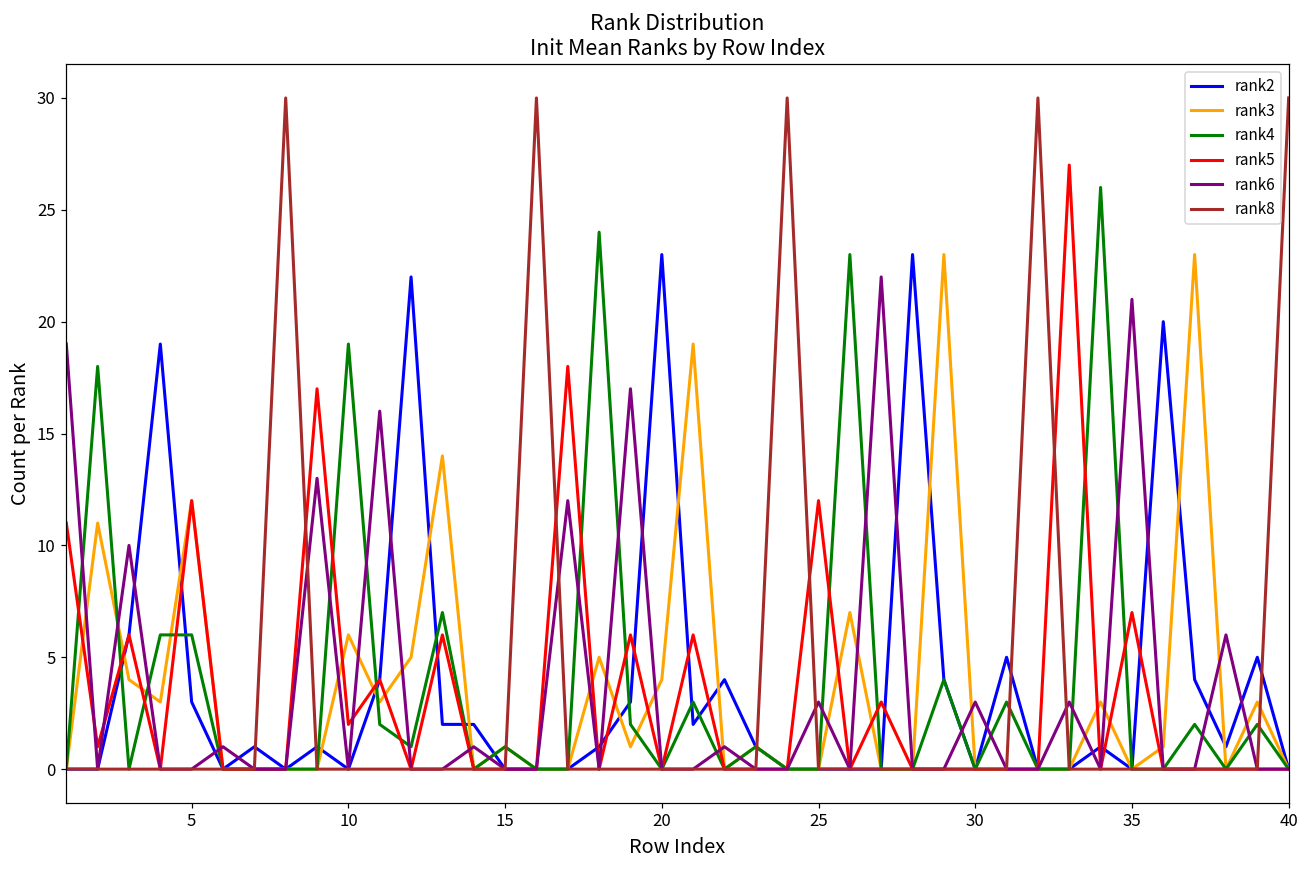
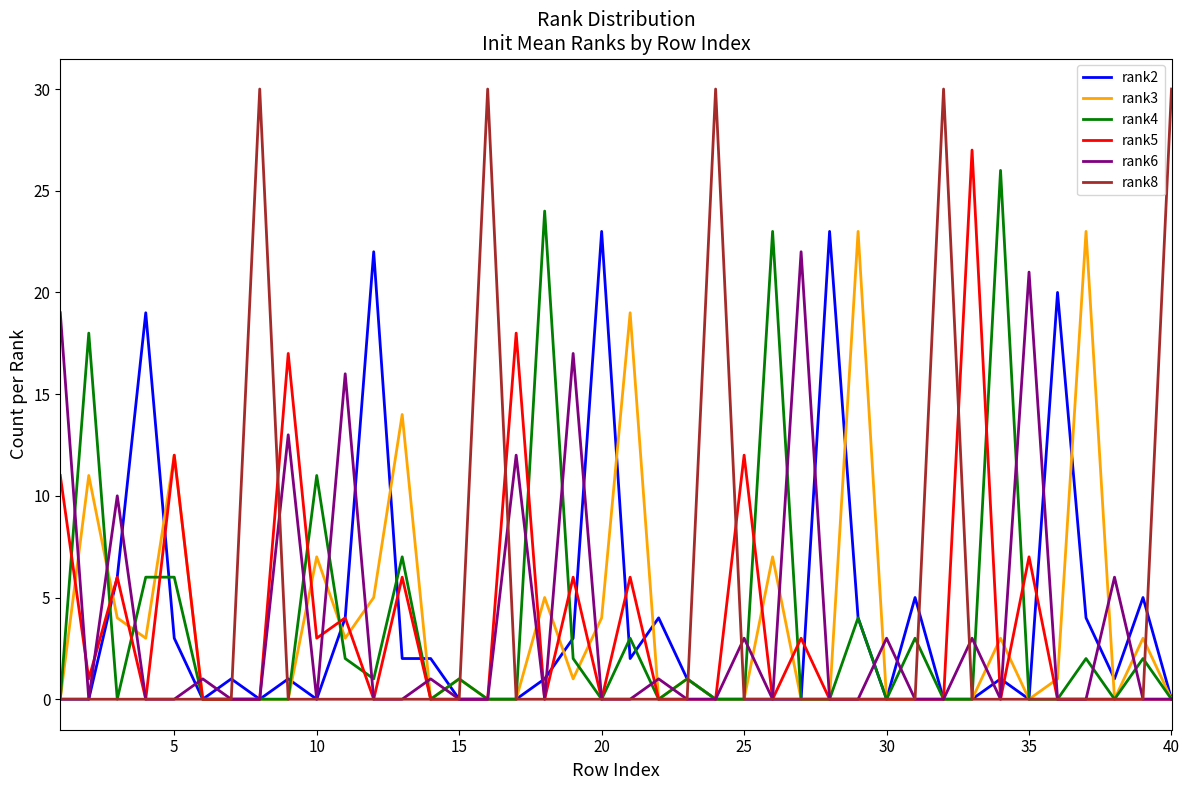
rank3, 10: 6 -> 7
rank4, 10: 19 -> 11
rank5, 10: 2 -> 3
